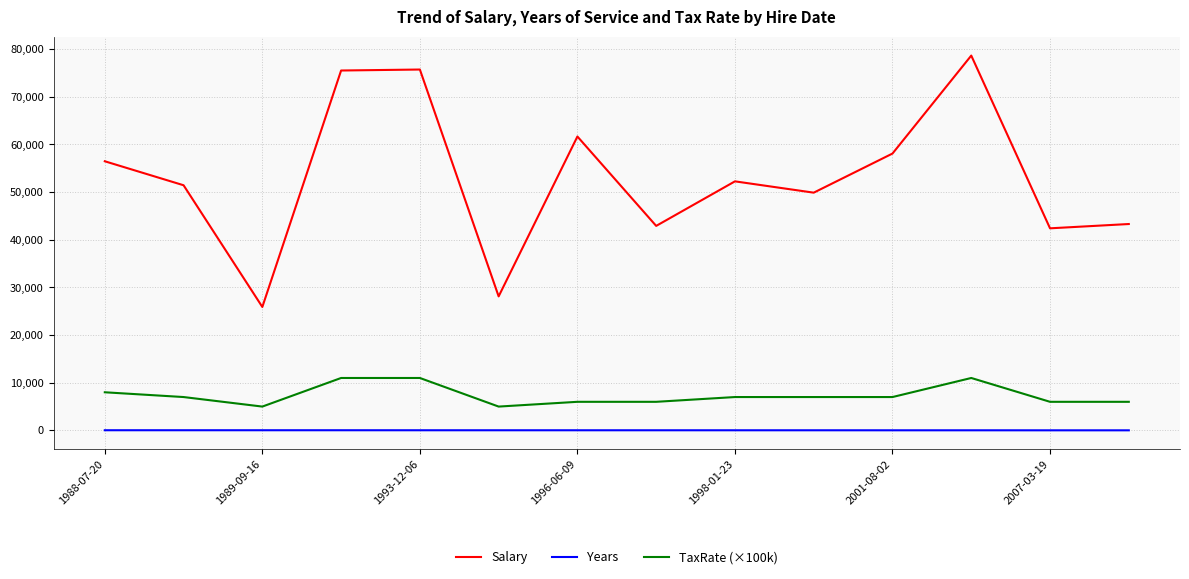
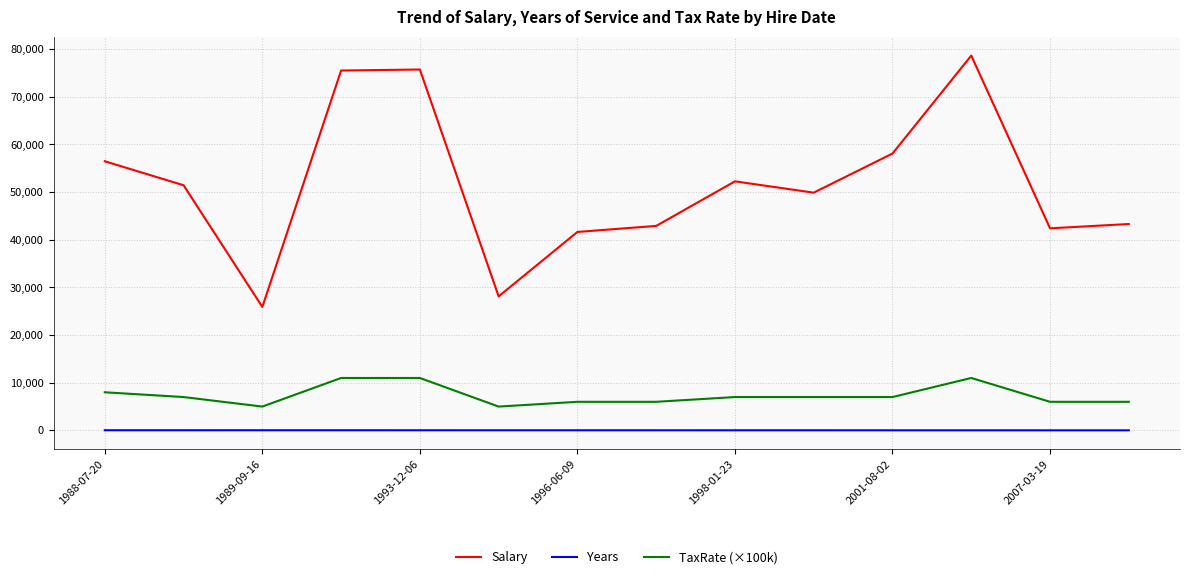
Salary, 1996-06-09: 62,000 -> 42,000
